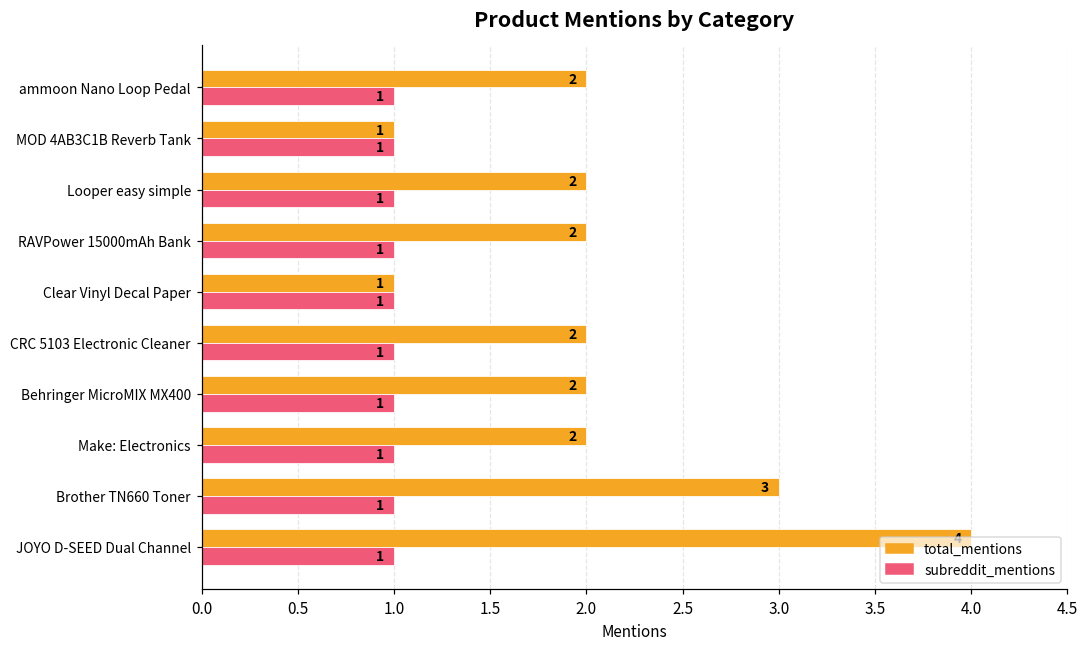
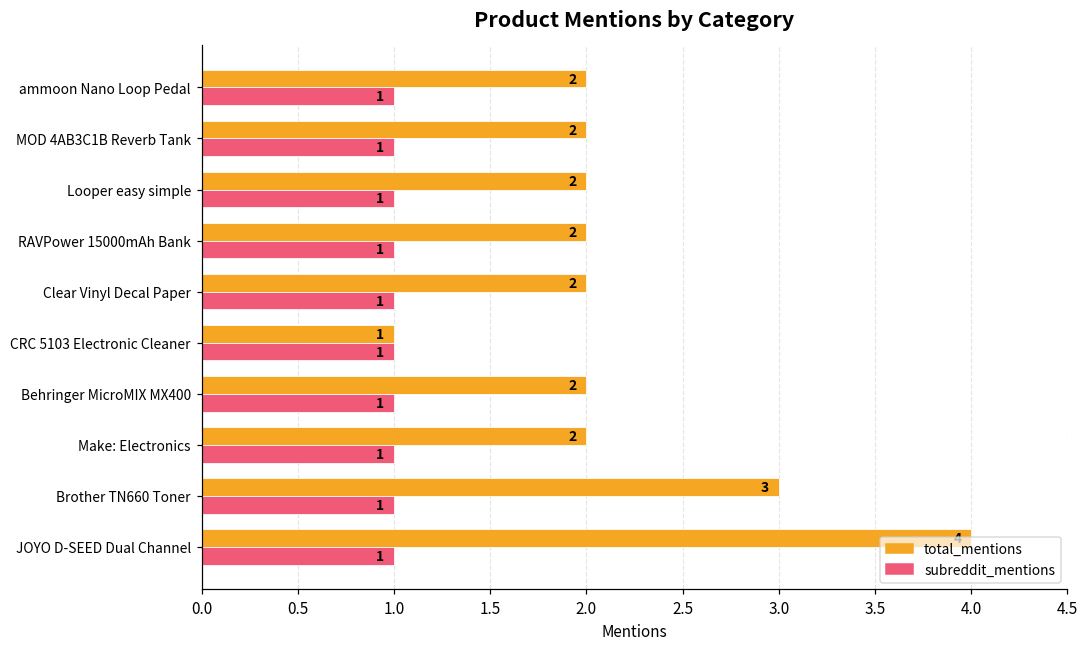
total_mentions, MOD 4AB3C1B Reverb Tank: 1 -> 2
total_mentions, Clear Vinyl Decal Paper: 1 -> 2
total_mentions, CRC 5103 Electronic Cleaner: 2 -> 1
